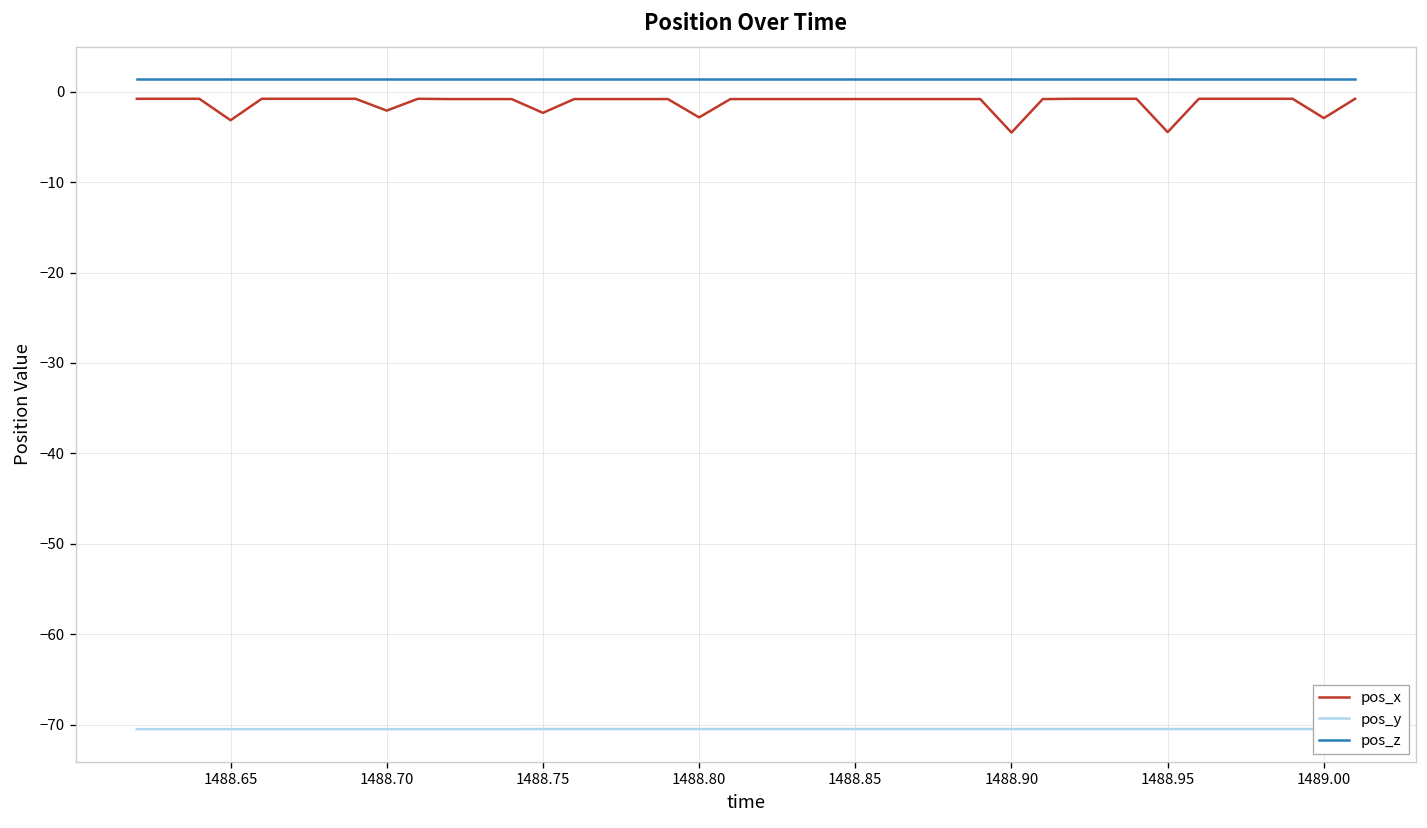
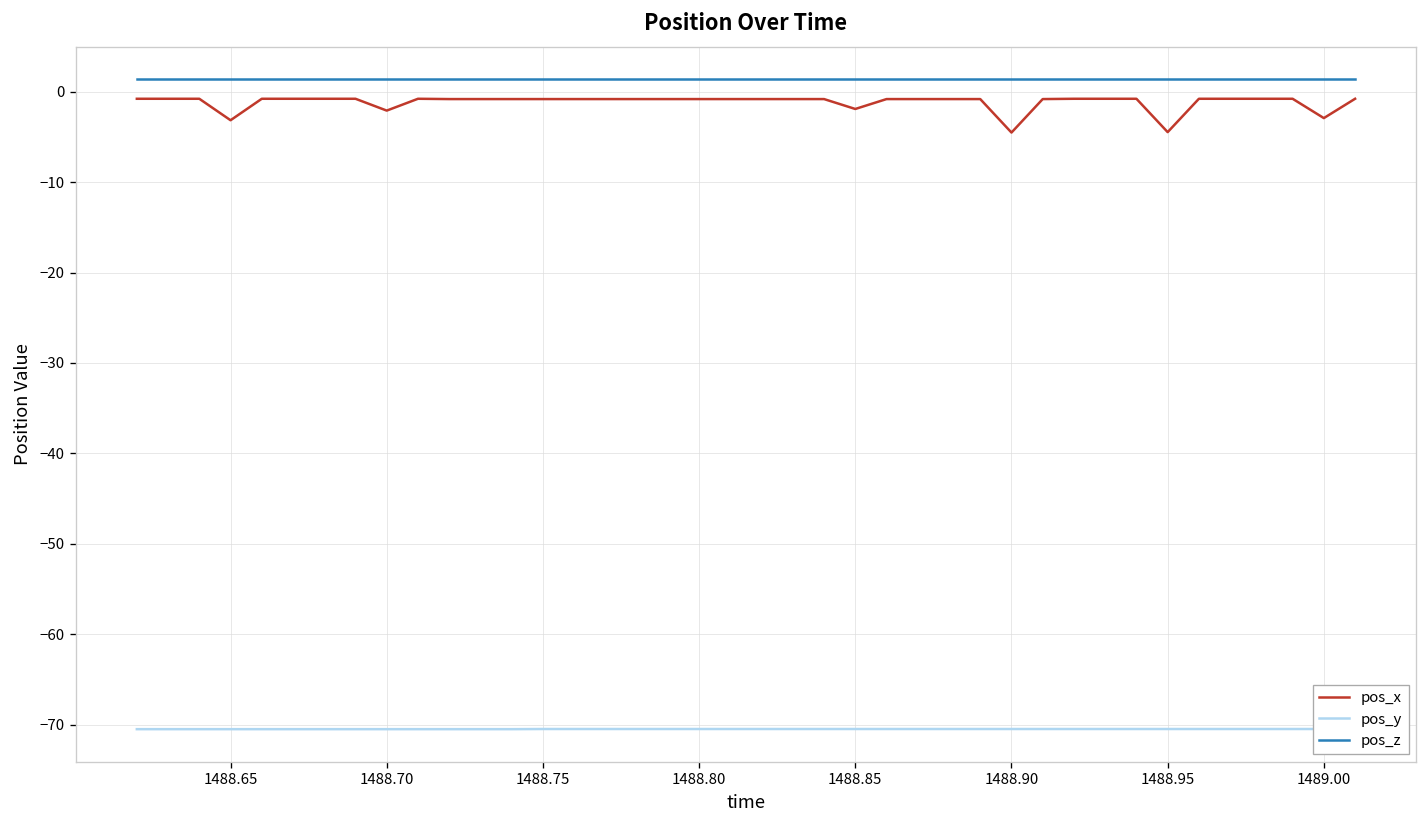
pos_x, 1488.75: -2 -> -1
pos_x, 1488.80: -3 -> -1
pos_x, 1488.85: -1 -> -2
